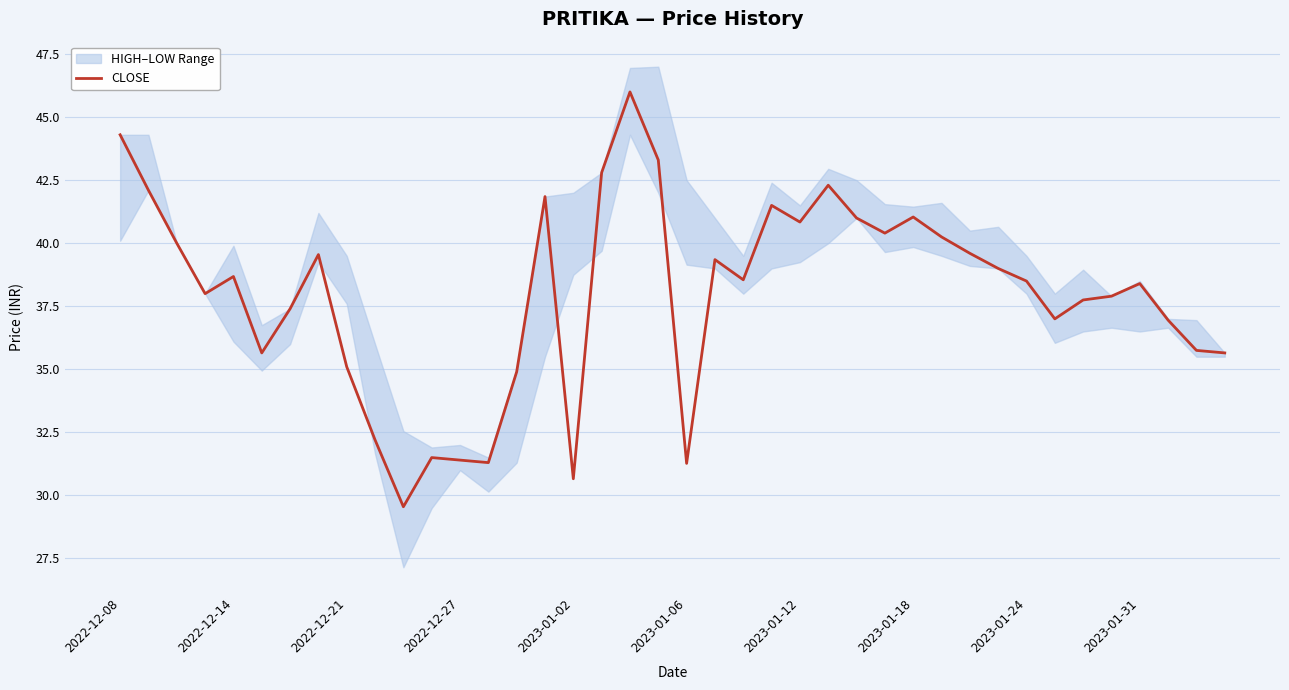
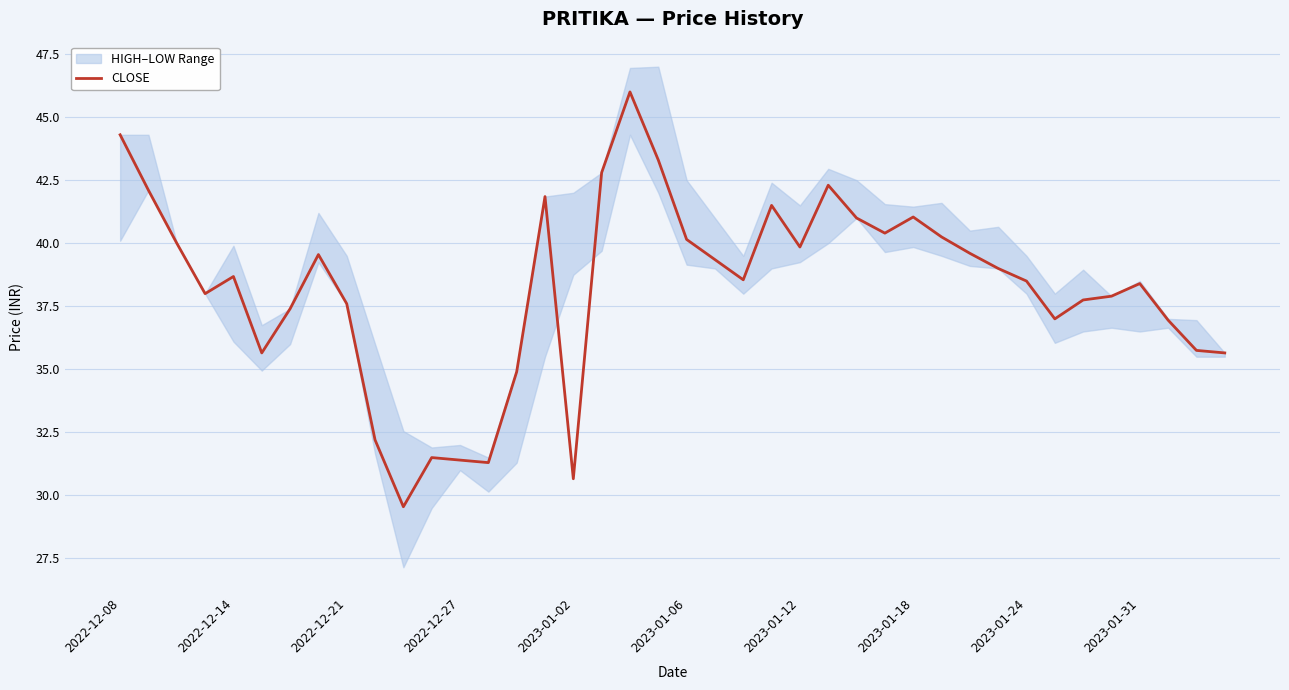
CLOSE, 2022-12-21: 35.1 -> 37.6
CLOSE, 2023-01-06: 31.3 -> 40.2
CLOSE, 2023-01-12: 40.8 -> 39.9
